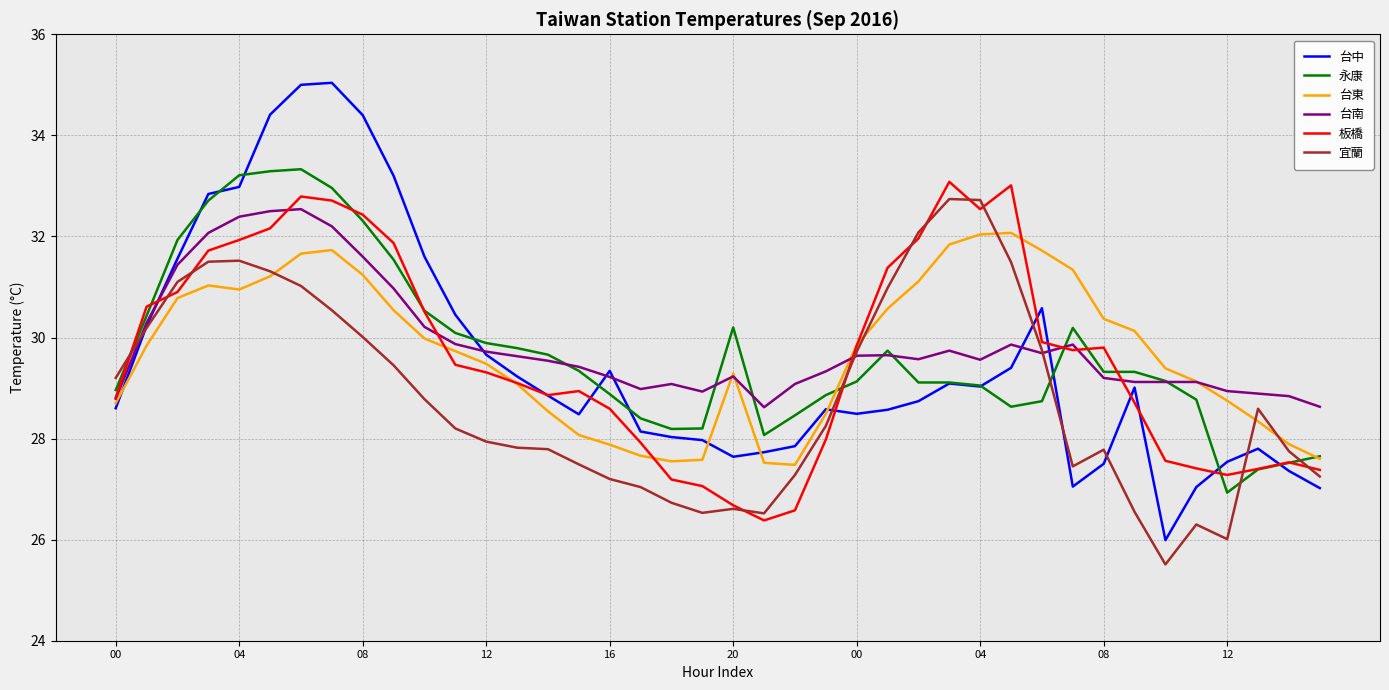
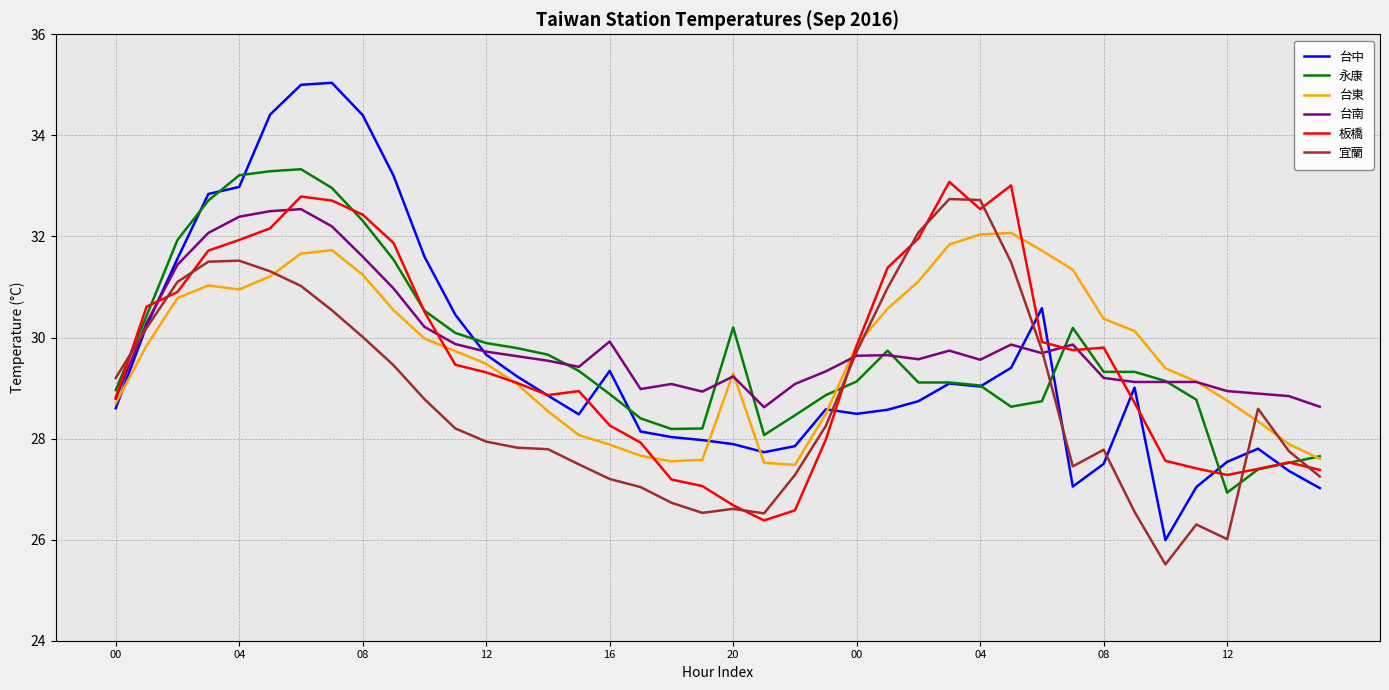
台南, 16: 29.2 -> 29.9
板橋, 16: 28.6 -> 28.3
台中, 20: 27.6 -> 27.9
